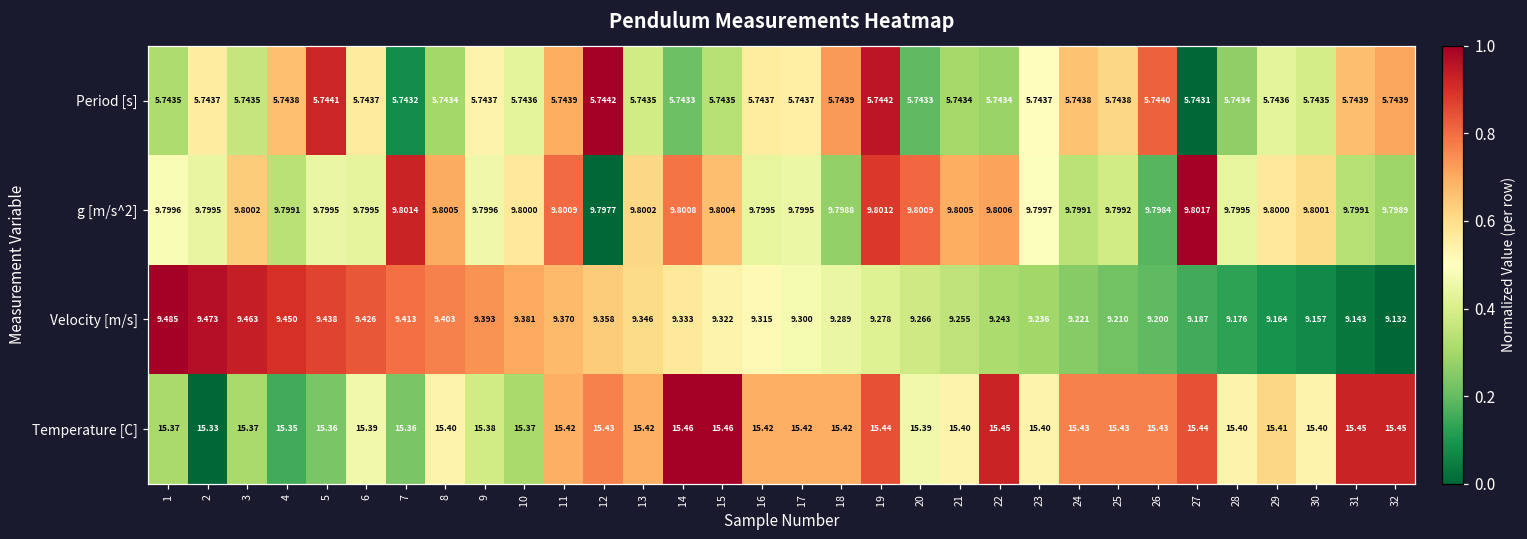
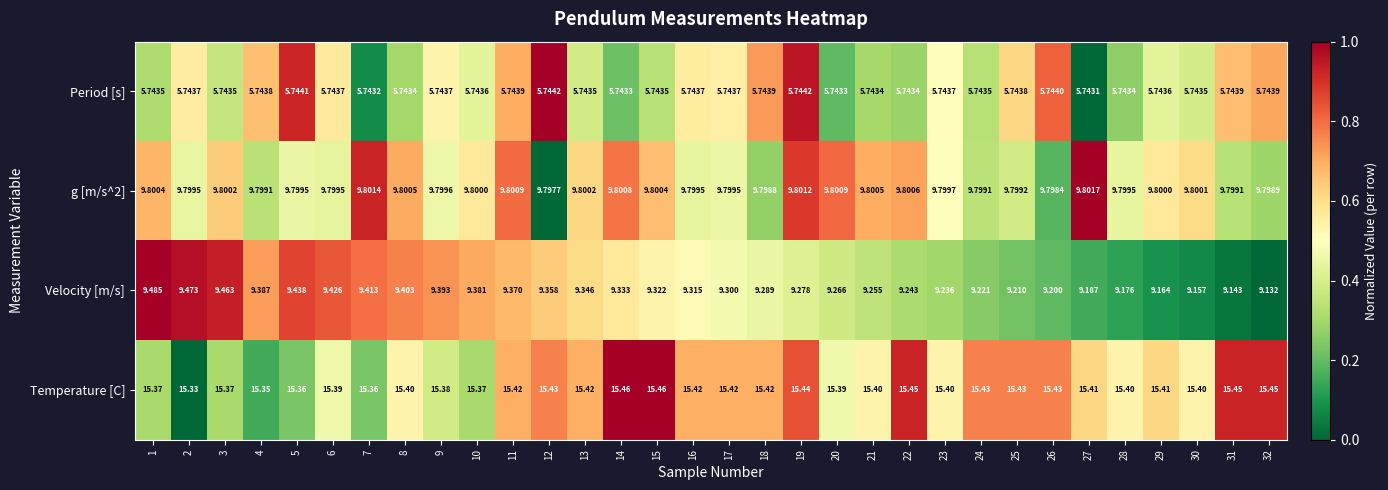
Period [s], 24: 5.7438 -> 5.7435
g [m/s^2], 1: 9.7996 -> 9.8004
Velocity [m/s], 4: 9.450 -> 9.387
Temperature [C], 27: 15.44 -> 15.41
